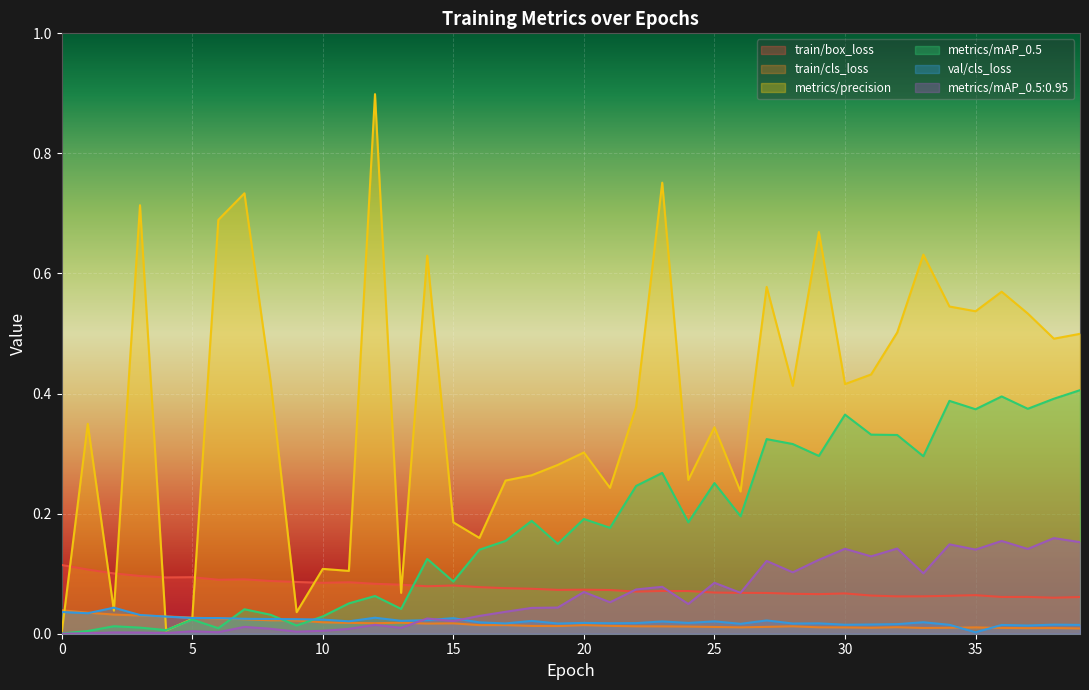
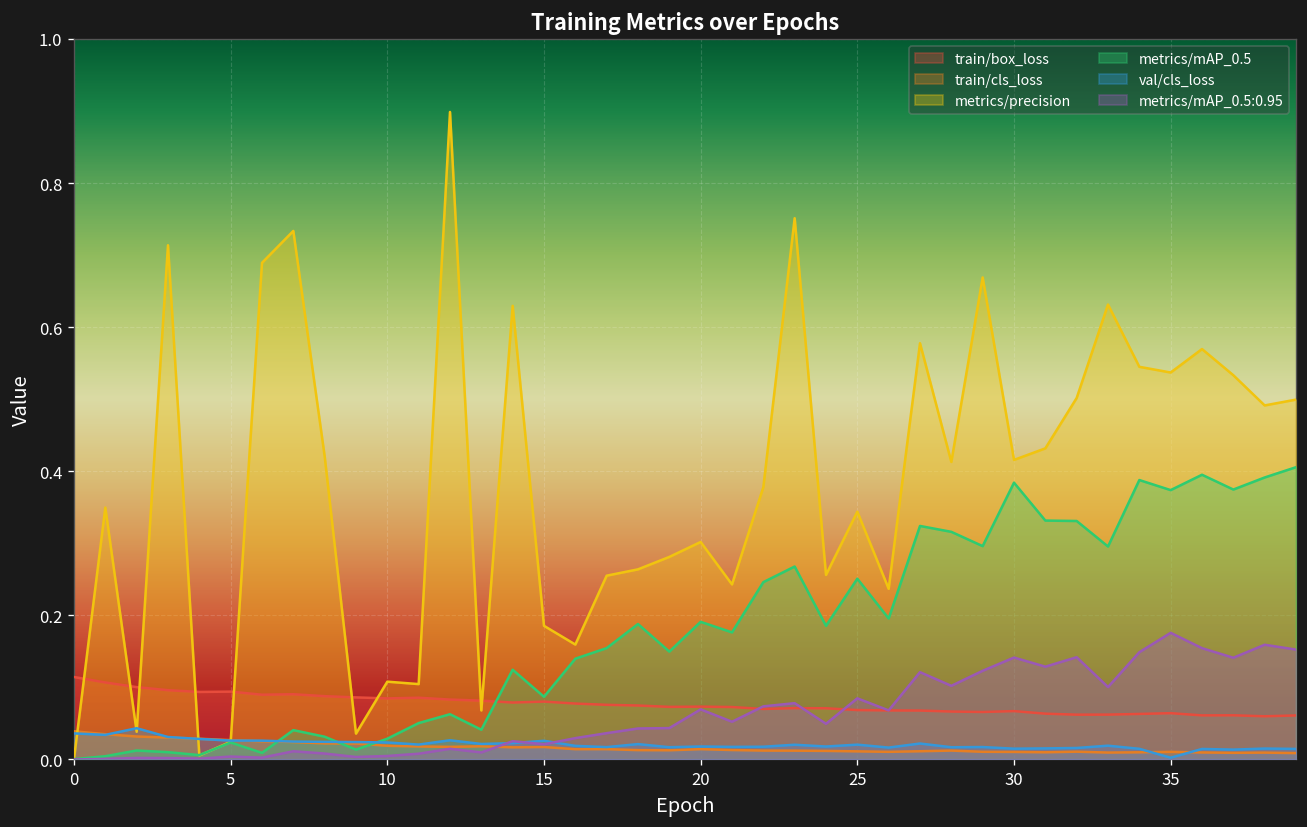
metrics/mAP_0.5, 30: 0.36 -> 0.38
metrics/mAP_0.5:0.95, 35: 0.14 -> 0.18
